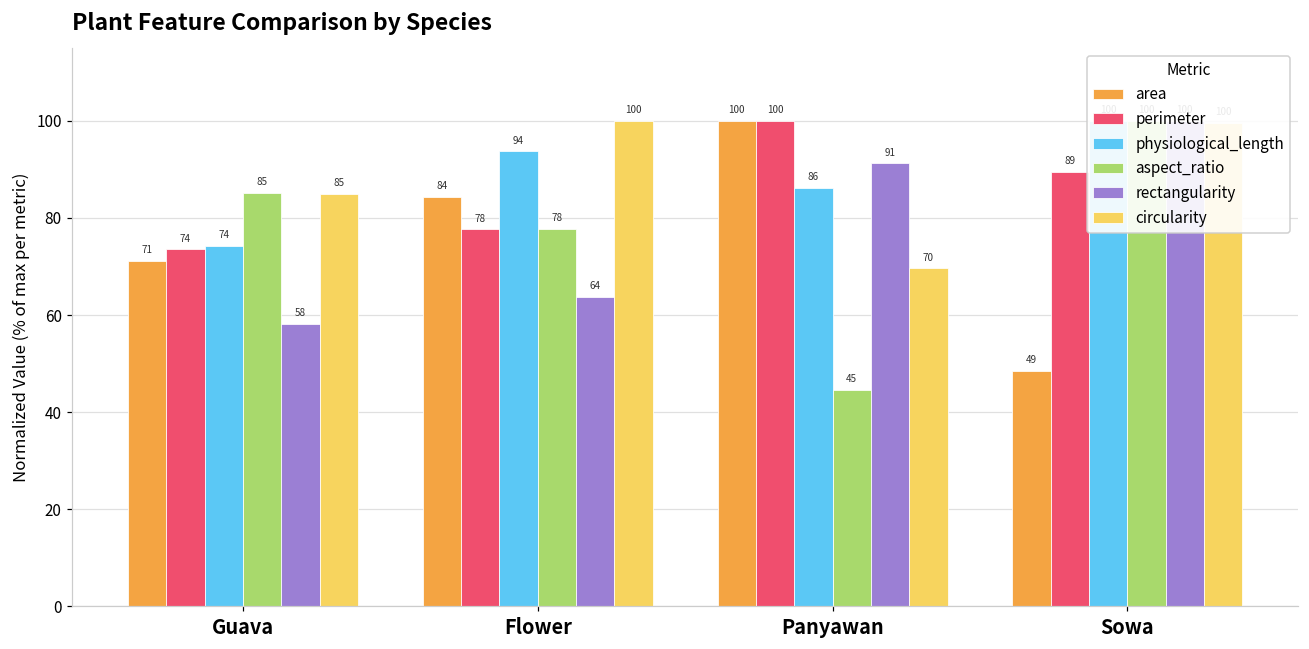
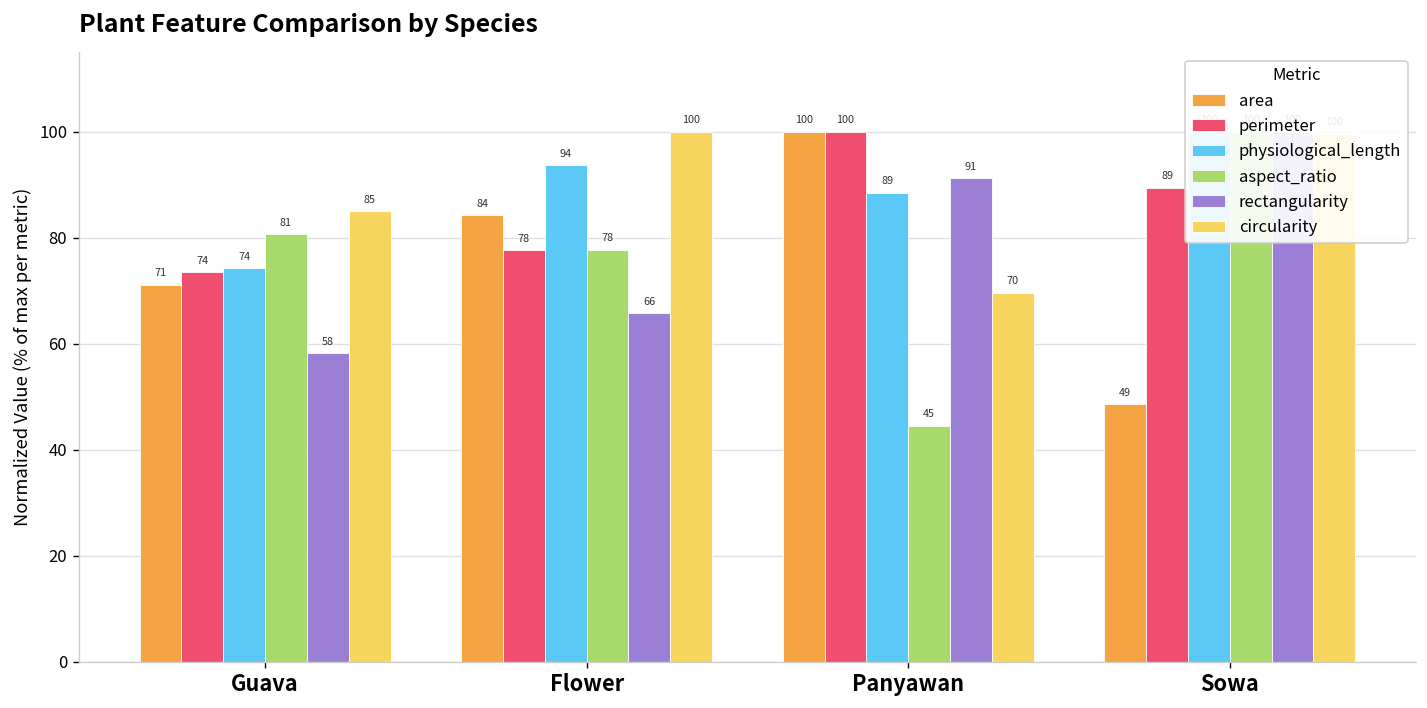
aspect_ratio, Guava: 85 -> 81
rectangularity, Flower: 64 -> 66
physiological_length, Panyawan: 86 -> 89
